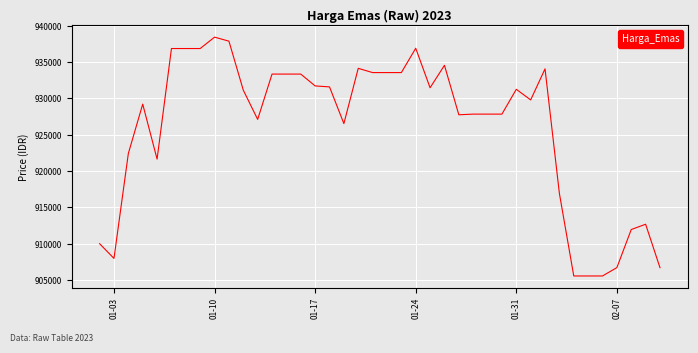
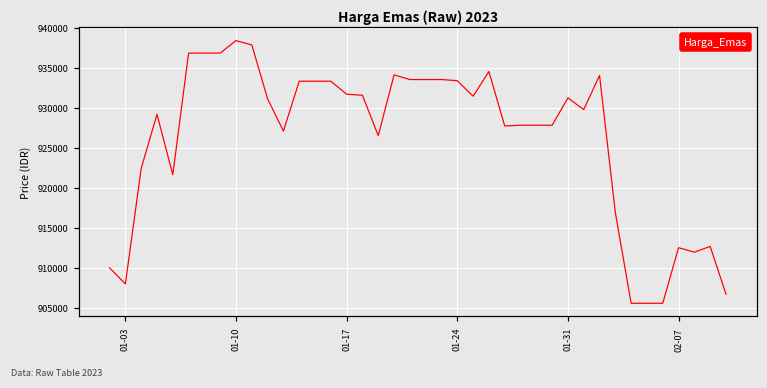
01-24: 937000 -> 933000
02-07: 907000 -> 913000
